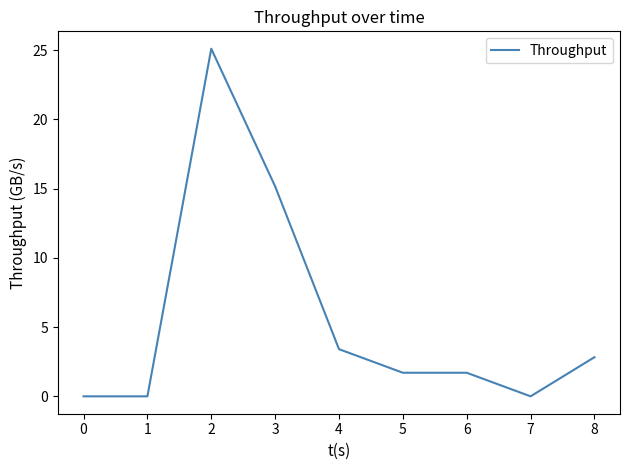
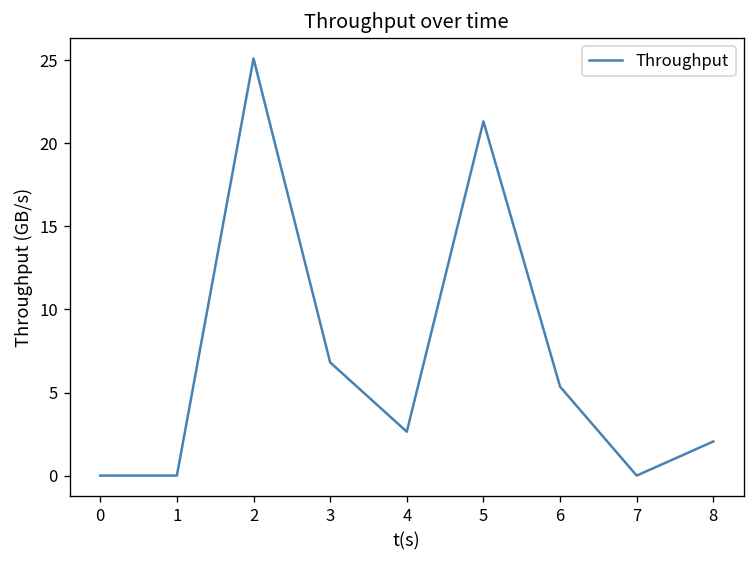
3: 15.2 -> 6.8
4: 3.4 -> 2.6
5: 1.7 -> 21.3
6: 1.7 -> 5.4
8: 2.8 -> 2.1
